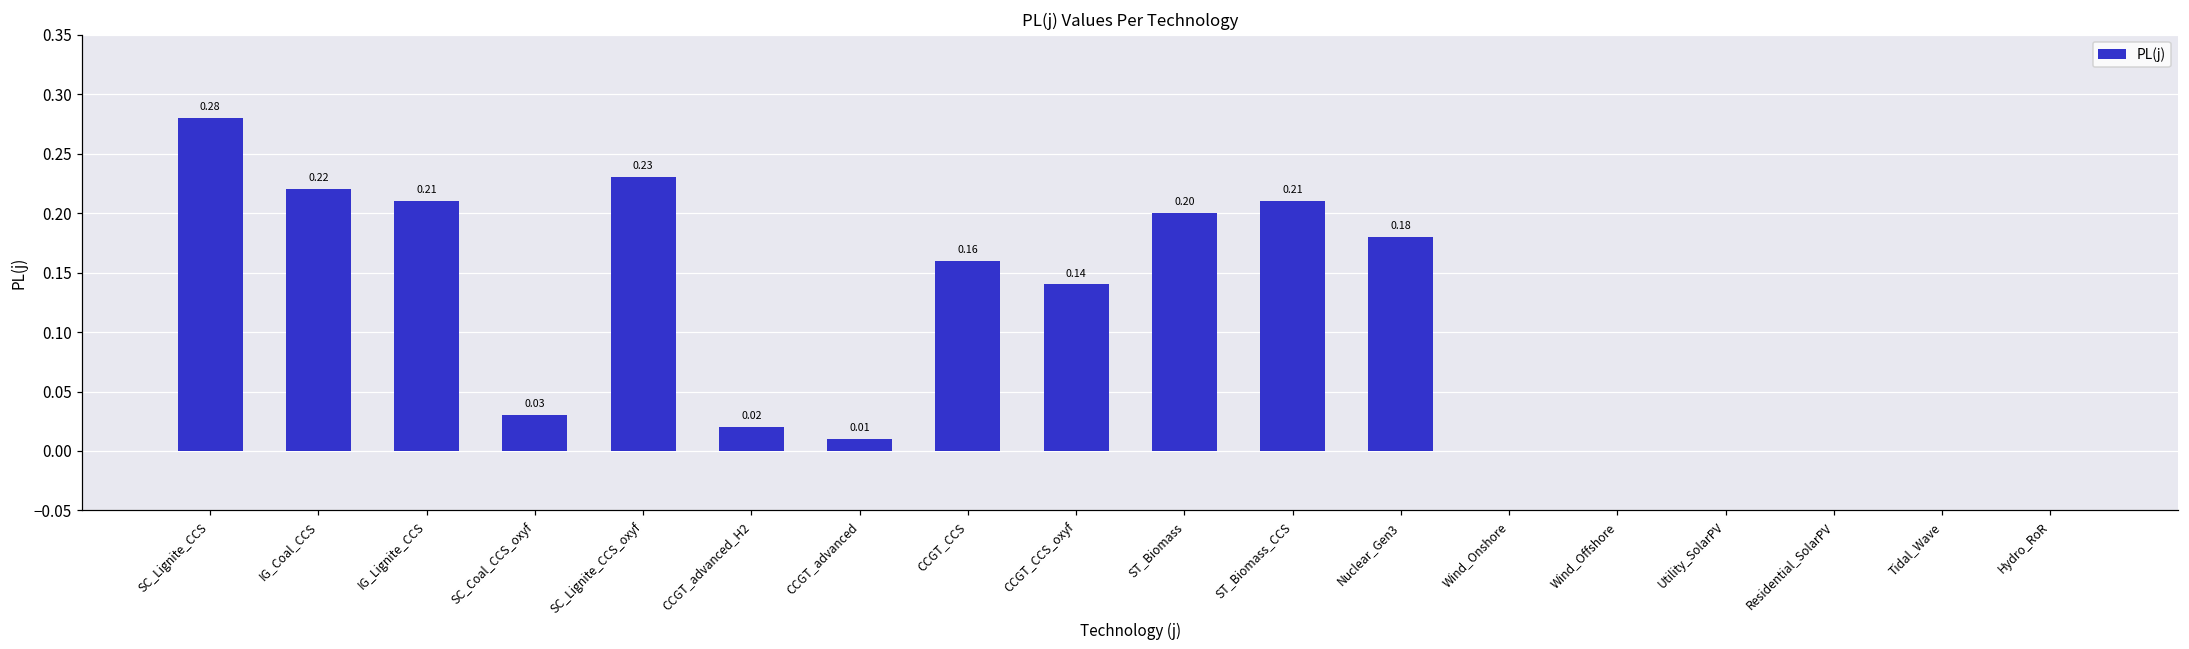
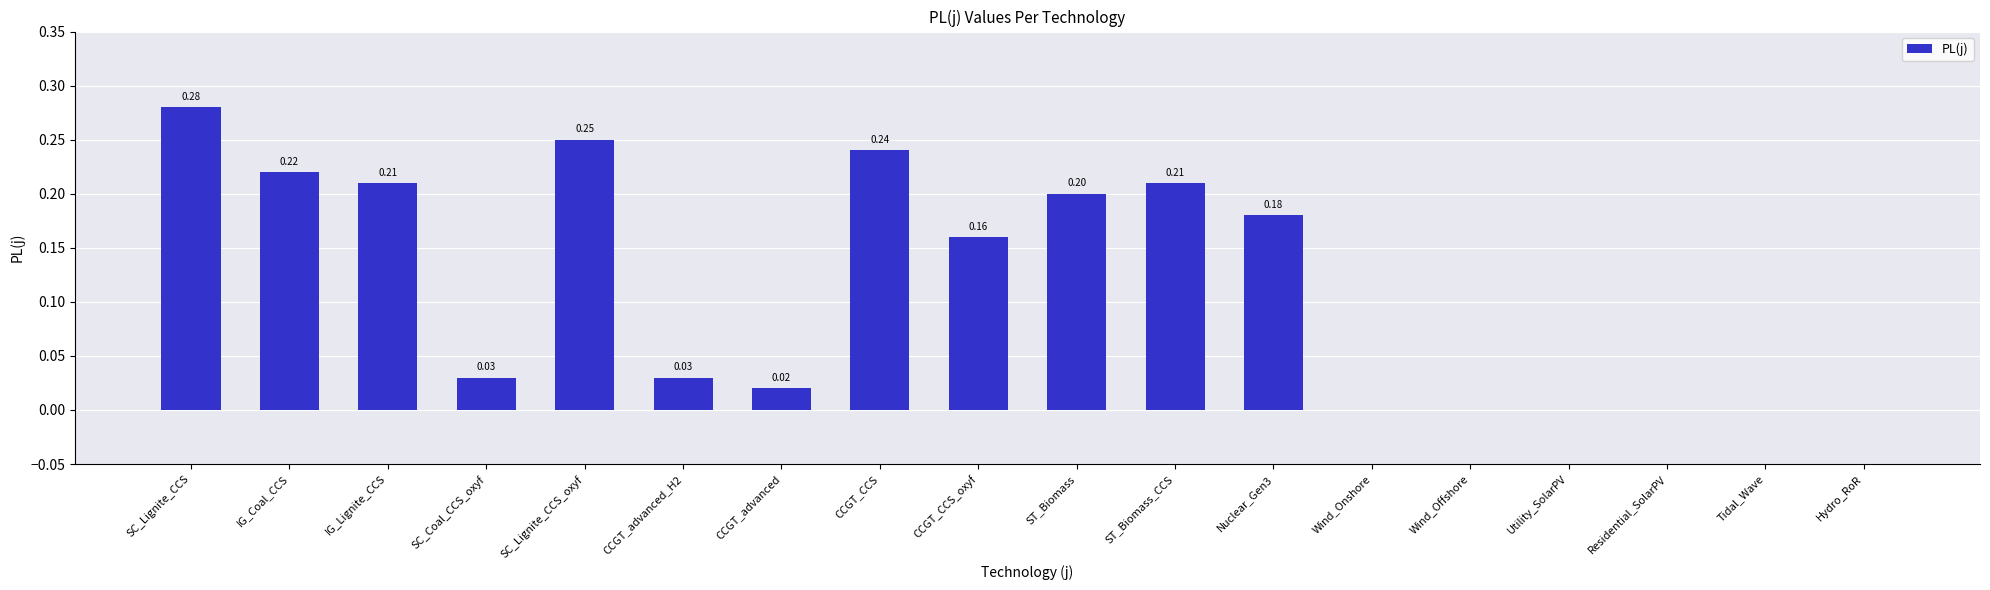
SC_Lignite_CCS_oxyf: 0.23 -> 0.25
CCGT_advanced_H2: 0.02 -> 0.03
CCGT_advanced: 0.01 -> 0.02
CCGT_CCS: 0.16 -> 0.24
CCGT_CCS_oxyf: 0.14 -> 0.16
